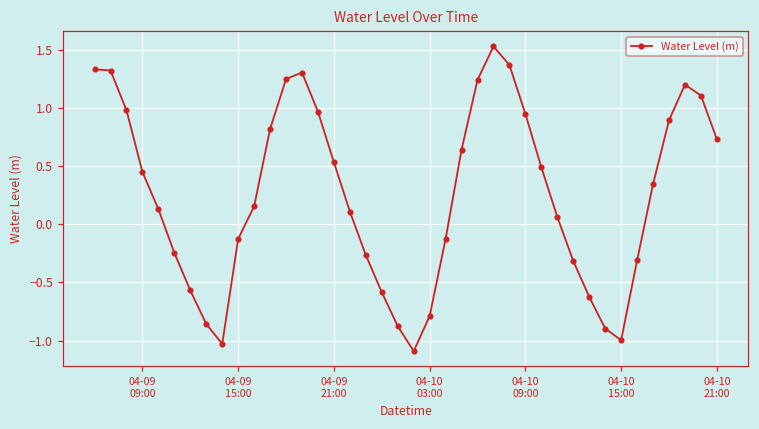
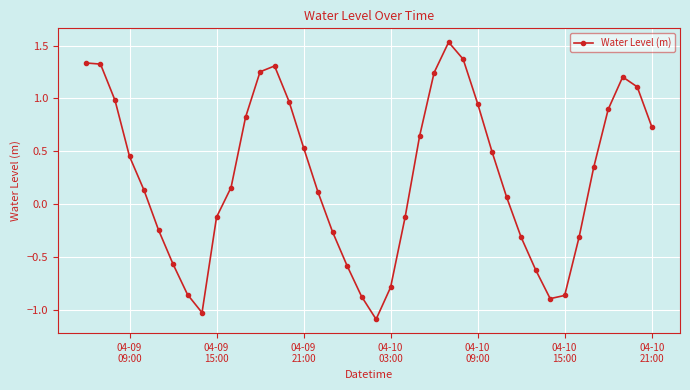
04-10 15:00: -1.00 -> -0.87
